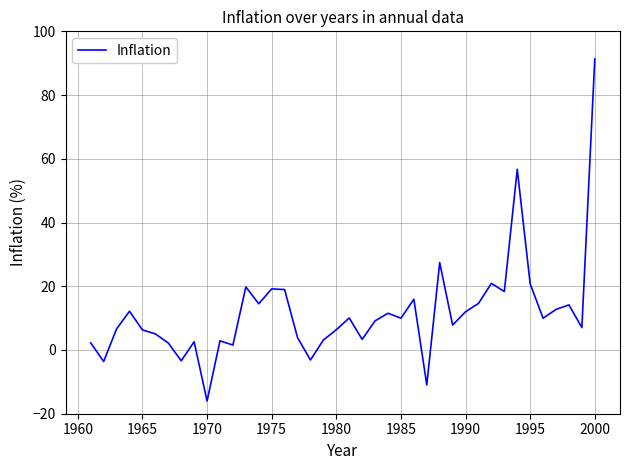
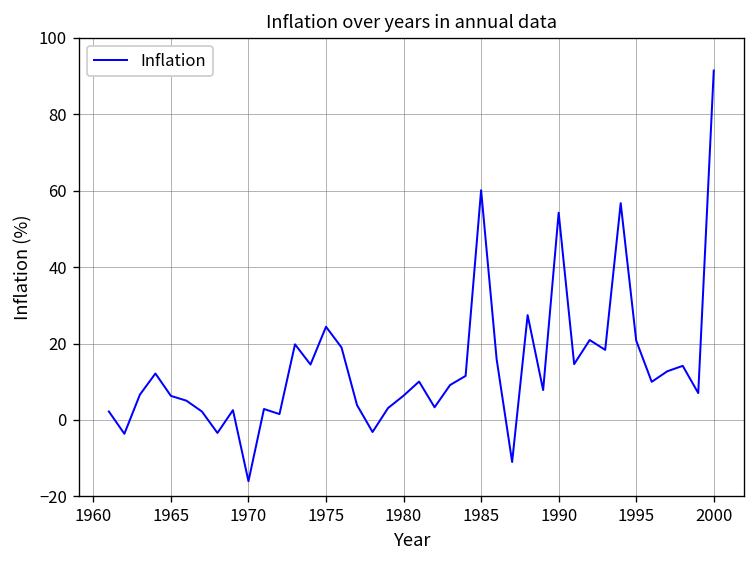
1975: 19 -> 24
1985: 10 -> 60
1990: 12 -> 54
